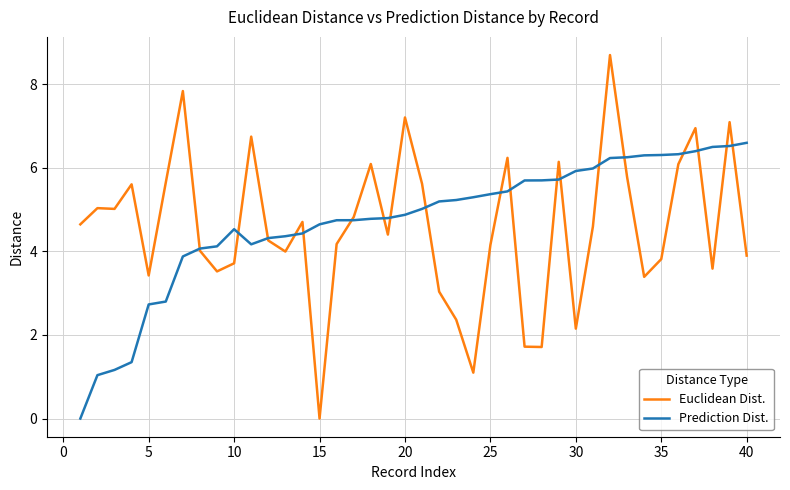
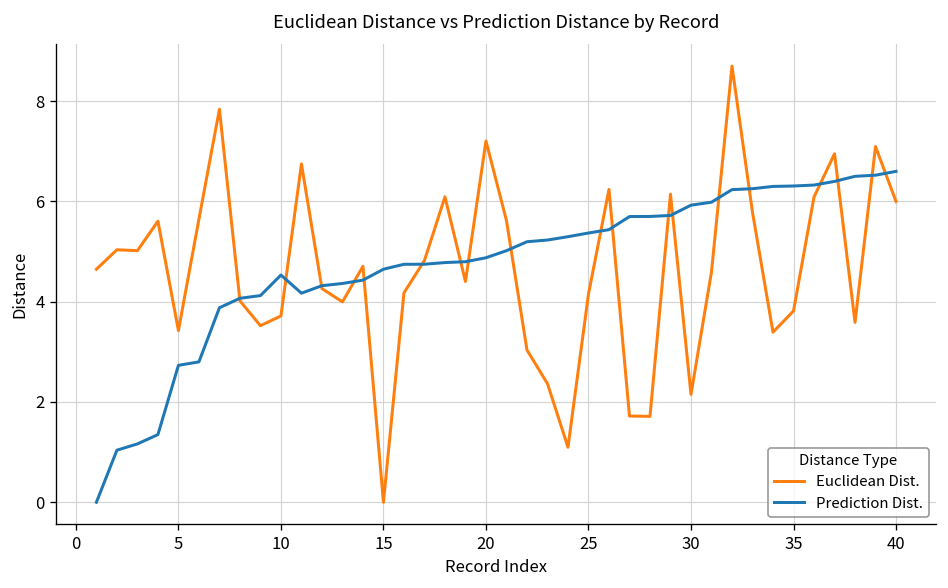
Euclidean Dist., 40: 3.9 -> 6.0
